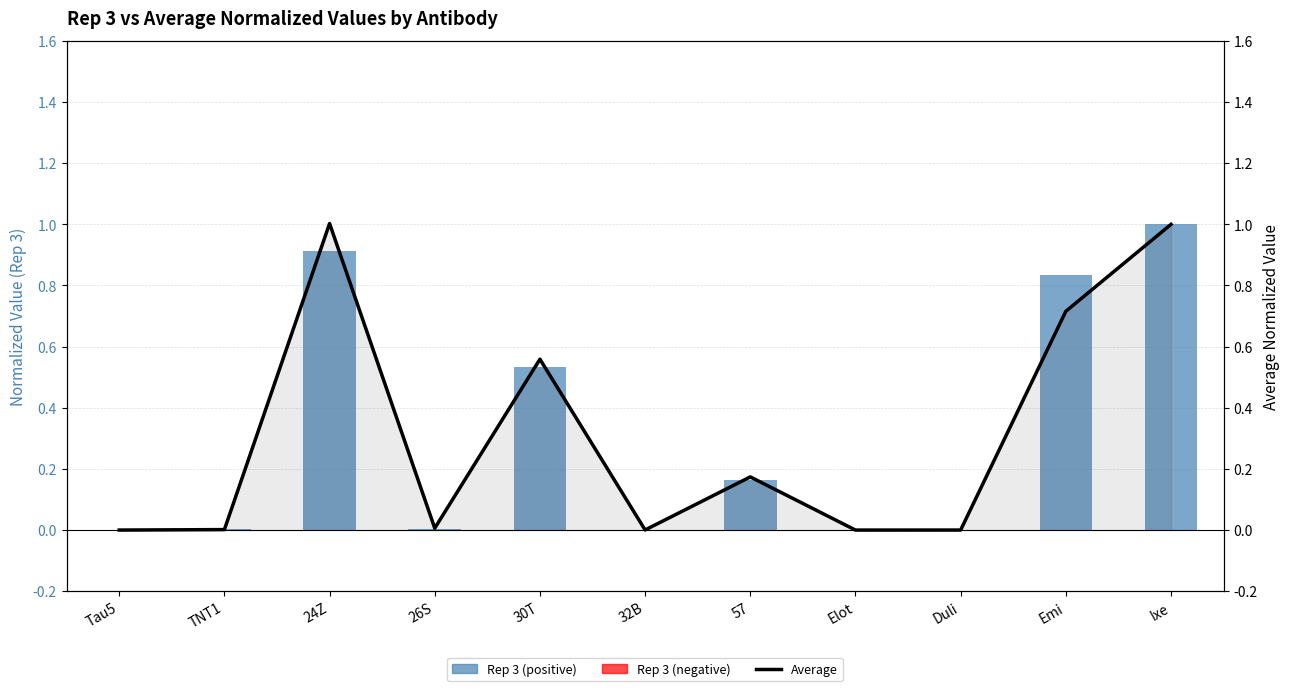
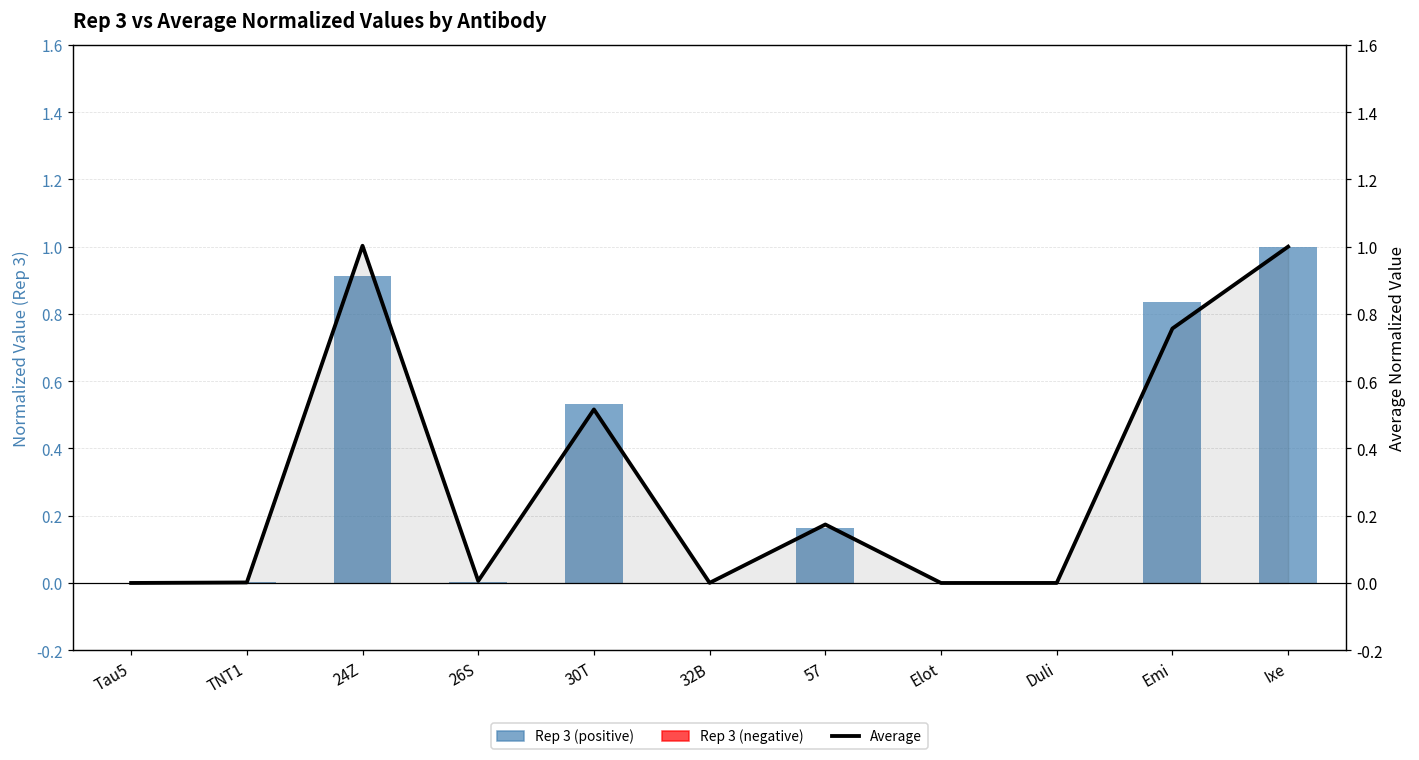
Average, 30T: 0.56 -> 0.52
Average, Emi: 0.72 -> 0.76
